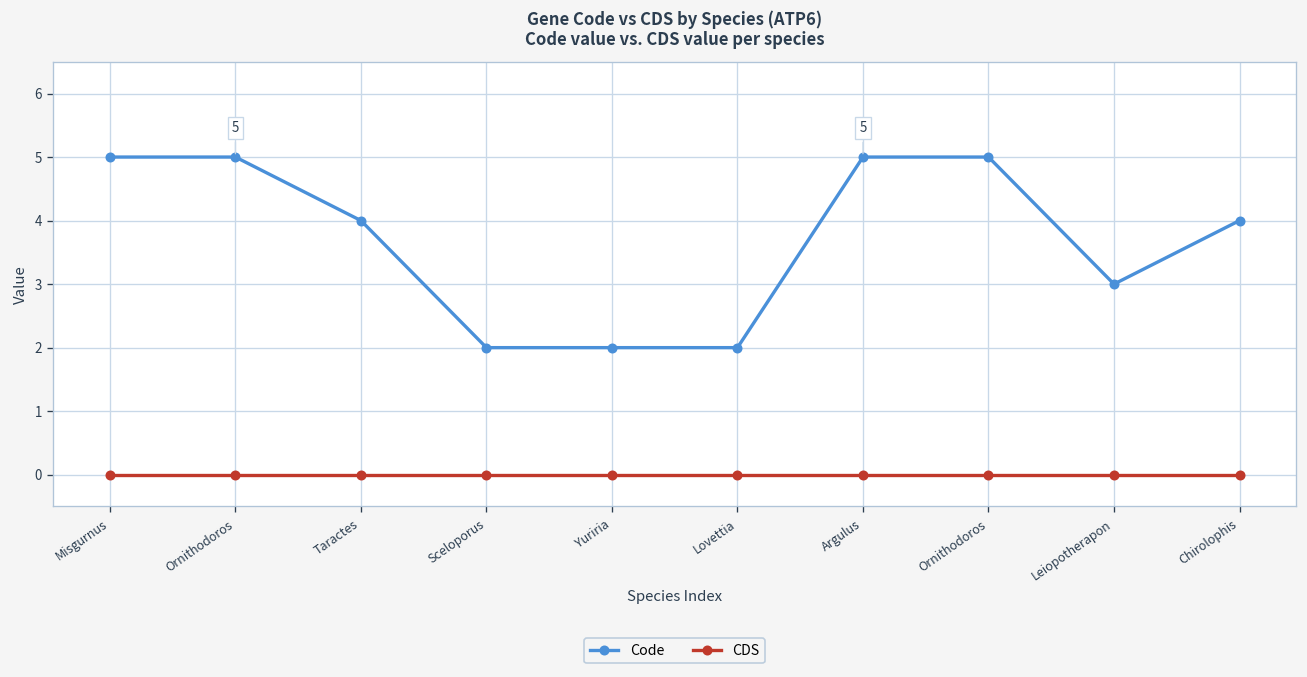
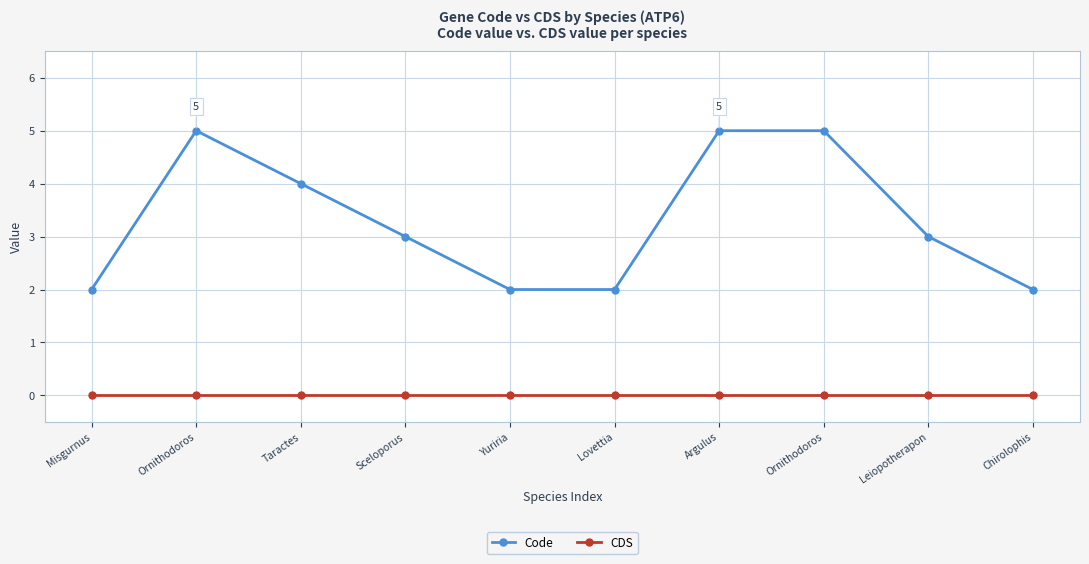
Code, Misgurnus: 5 -> 2
Code, Sceloporus: 2 -> 3
Code, Chirolophis: 4 -> 2
